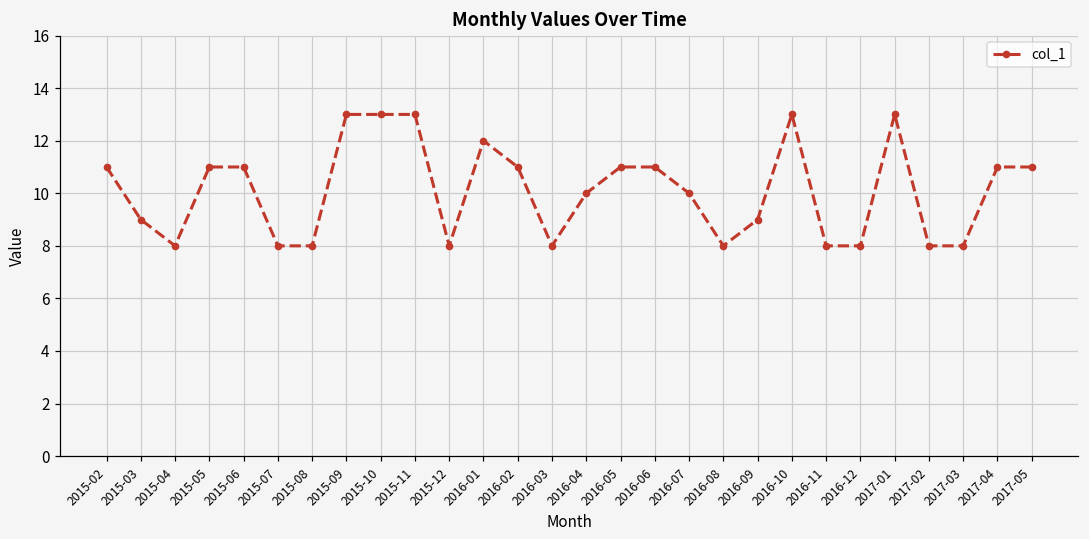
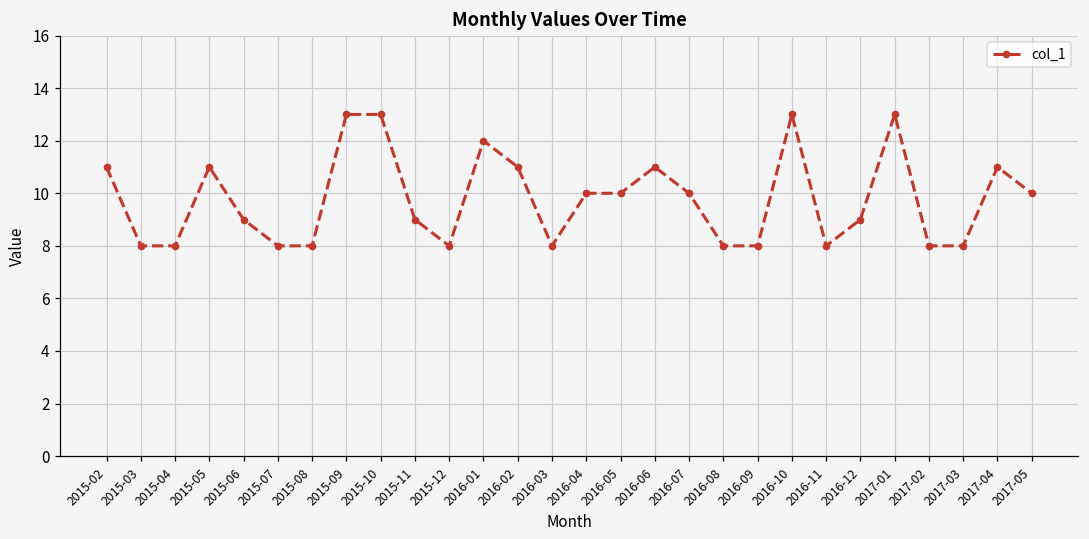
2015-03: 9 -> 8
2015-06: 11 -> 9
2015-11: 13 -> 9
2016-05: 11 -> 10
2016-09: 9 -> 8
2016-12: 8 -> 9
2017-05: 11 -> 10
